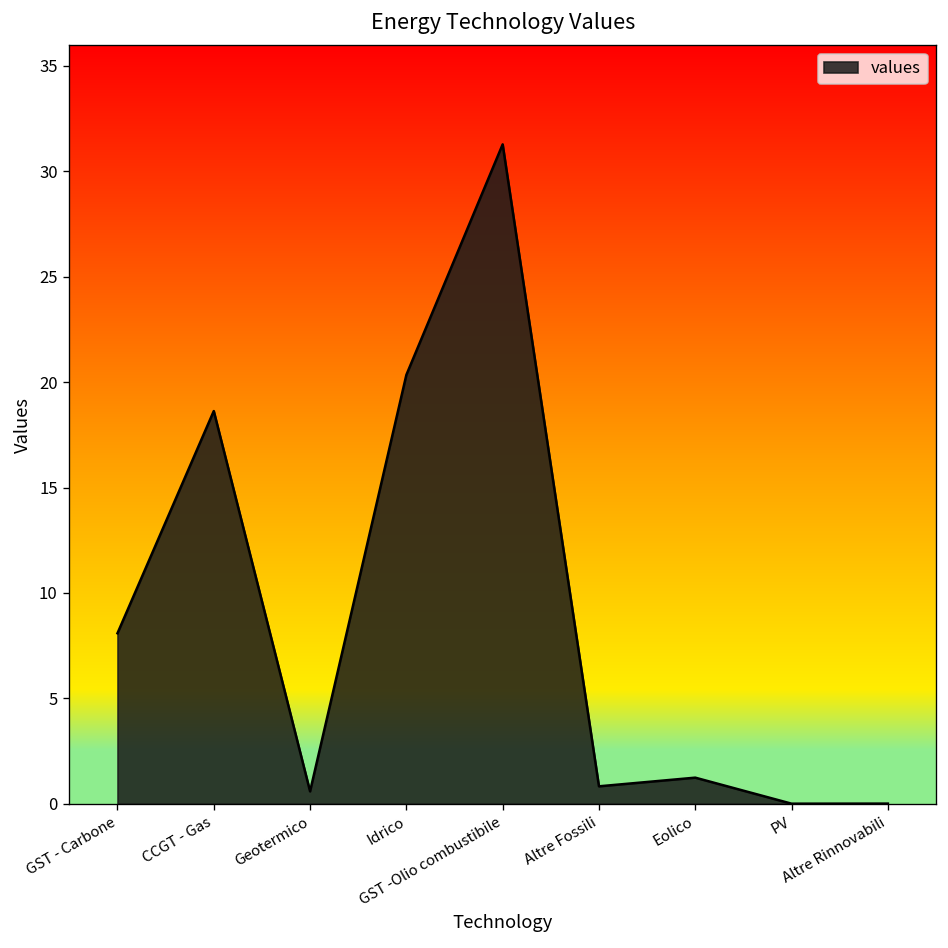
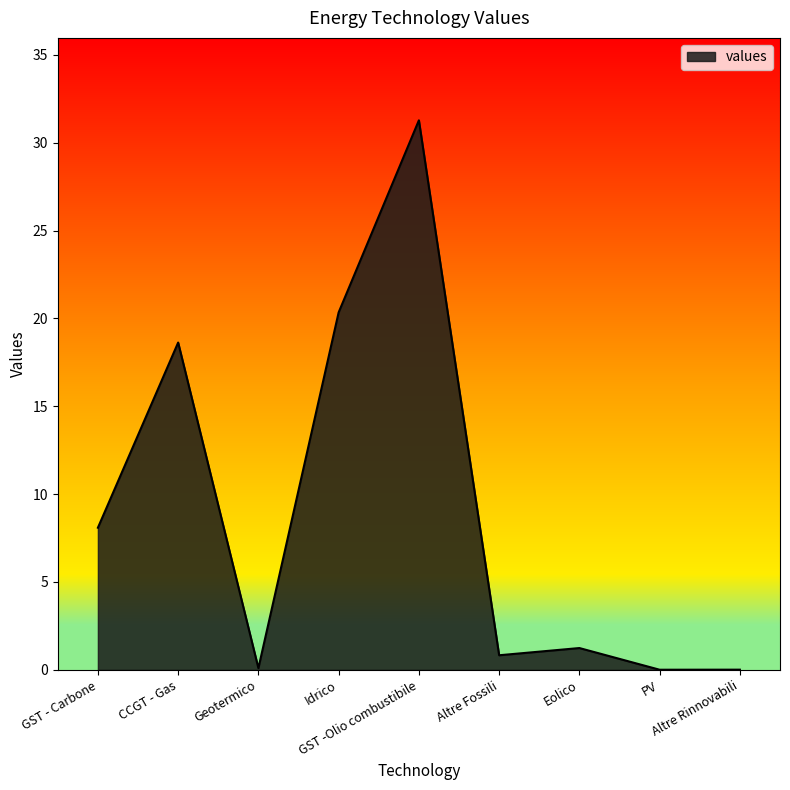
Geotermico: 0.6 -> 0.1
